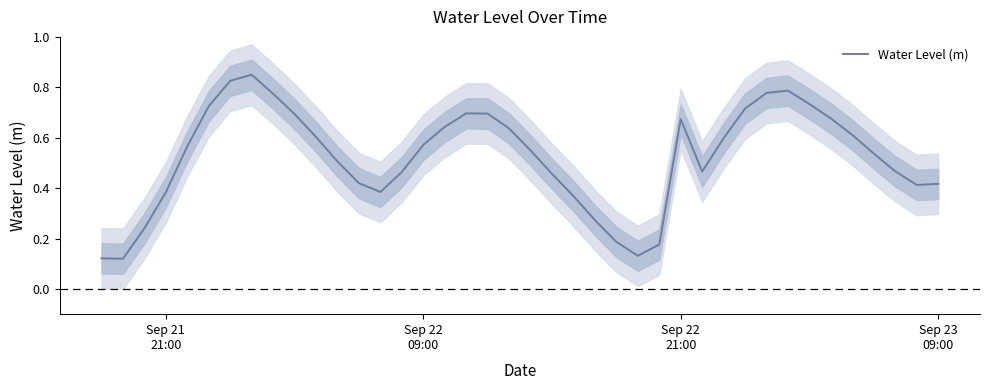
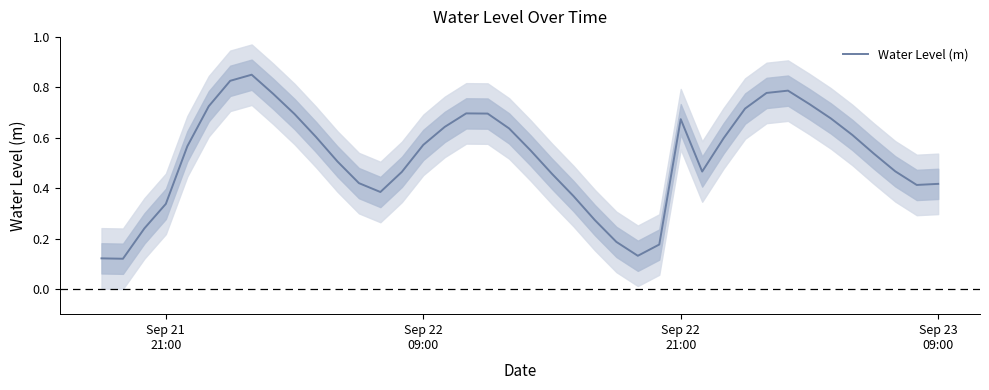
Water Level (m), Sep 21 21:00: 0.38 -> 0.34
